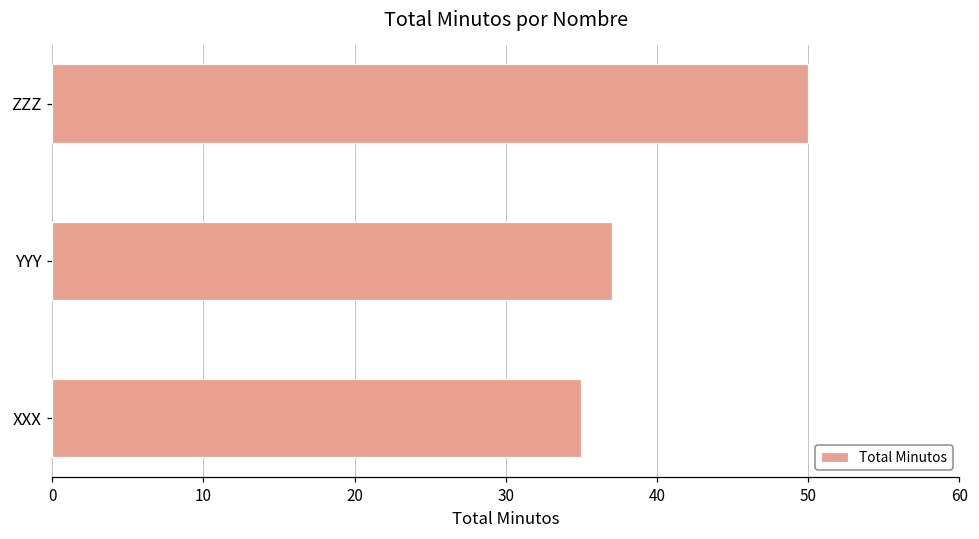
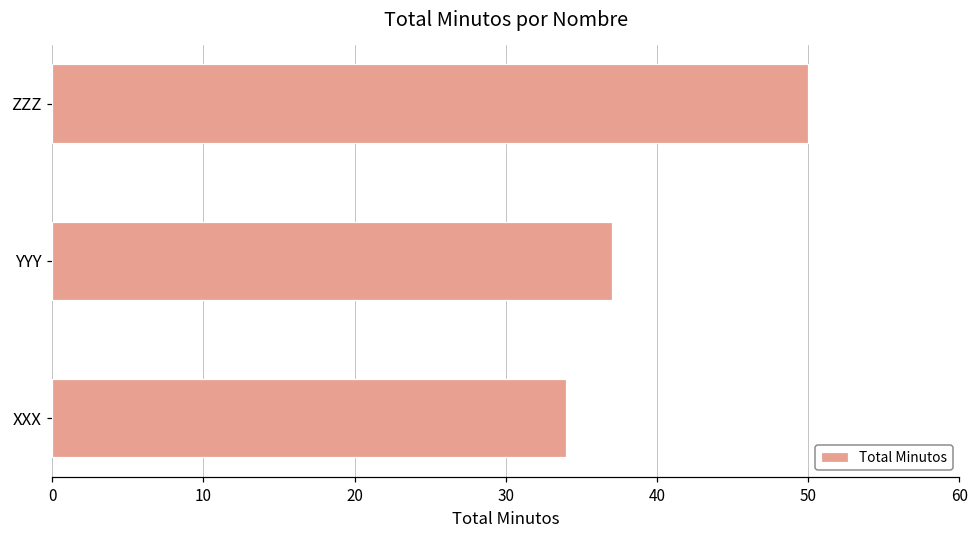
XXX: 35 -> 34
